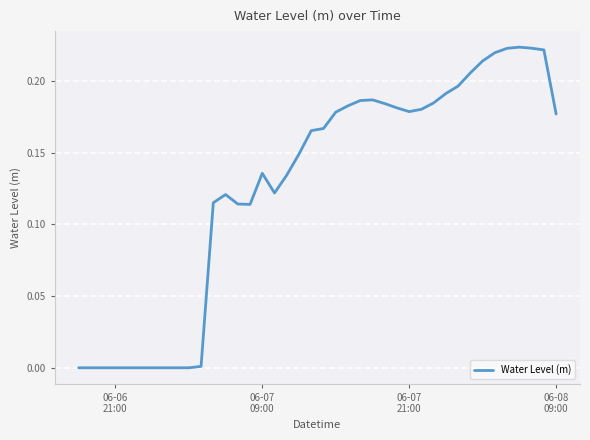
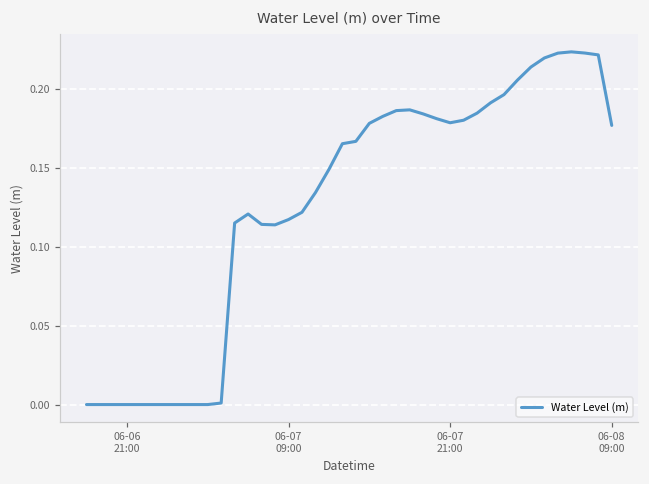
06-07 09:00: 0.136 -> 0.117
